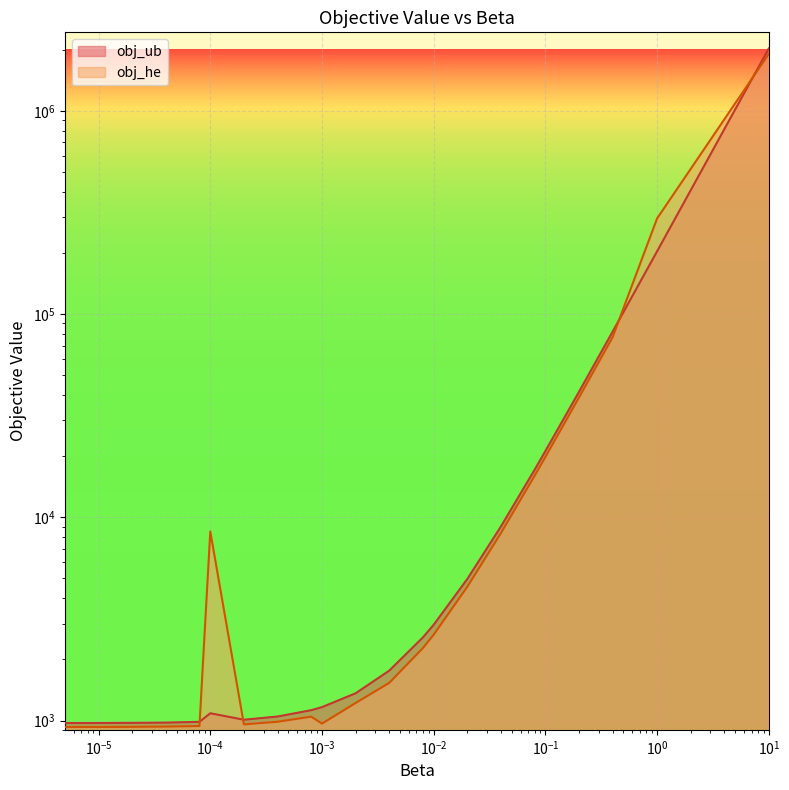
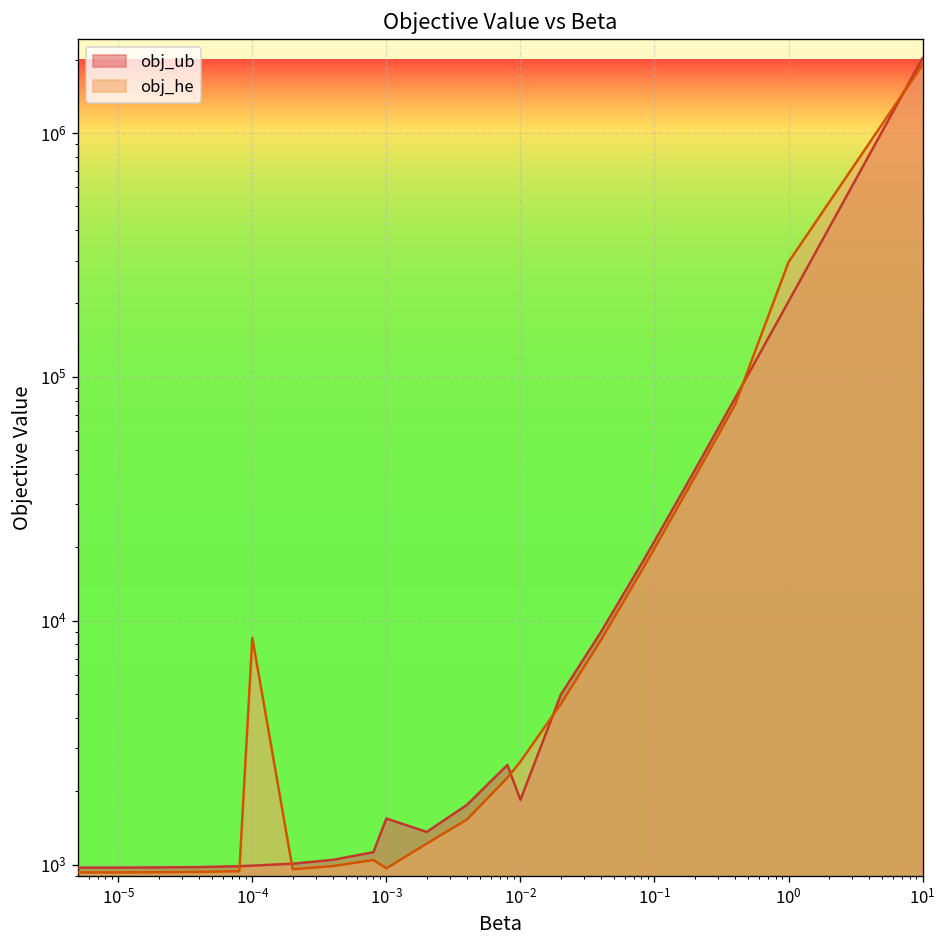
obj_ub, 10^-4: 1100 -> 1000
obj_ub, 10^-3: 1200 -> 1500
obj_ub, 10^-2: 3000 -> 1800
